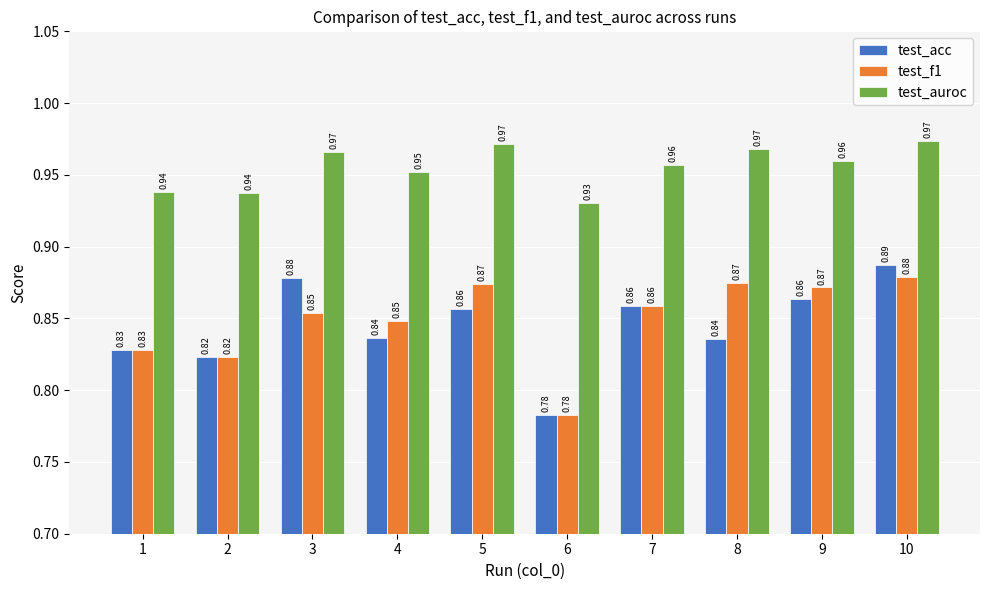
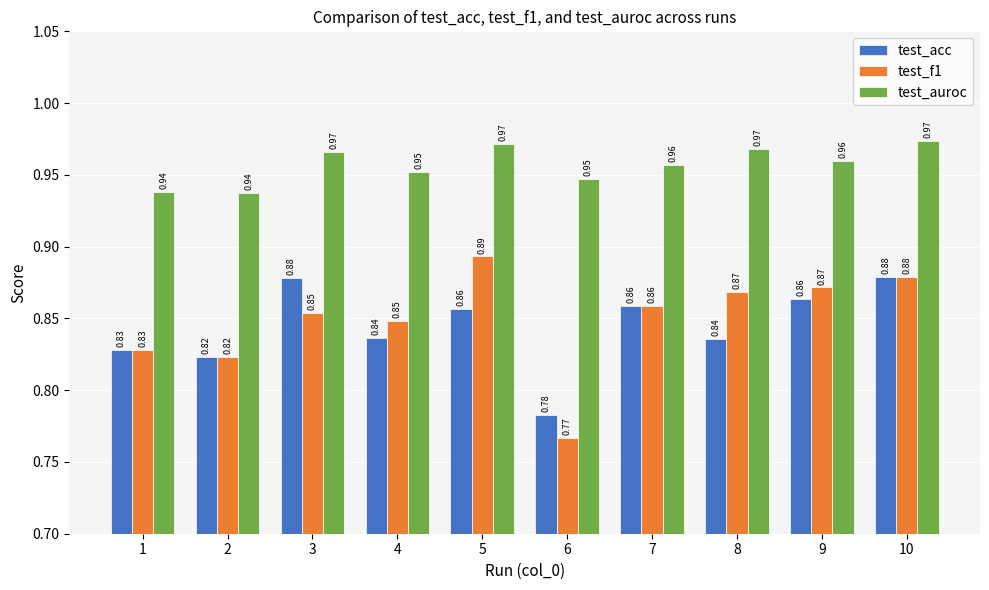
test_f1, 5: 0.87 -> 0.89
test_f1, 6: 0.78 -> 0.77
test_auroc, 6: 0.93 -> 0.95
test_f1, 8: 0.874 -> 0.869
test_acc, 10: 0.89 -> 0.88
